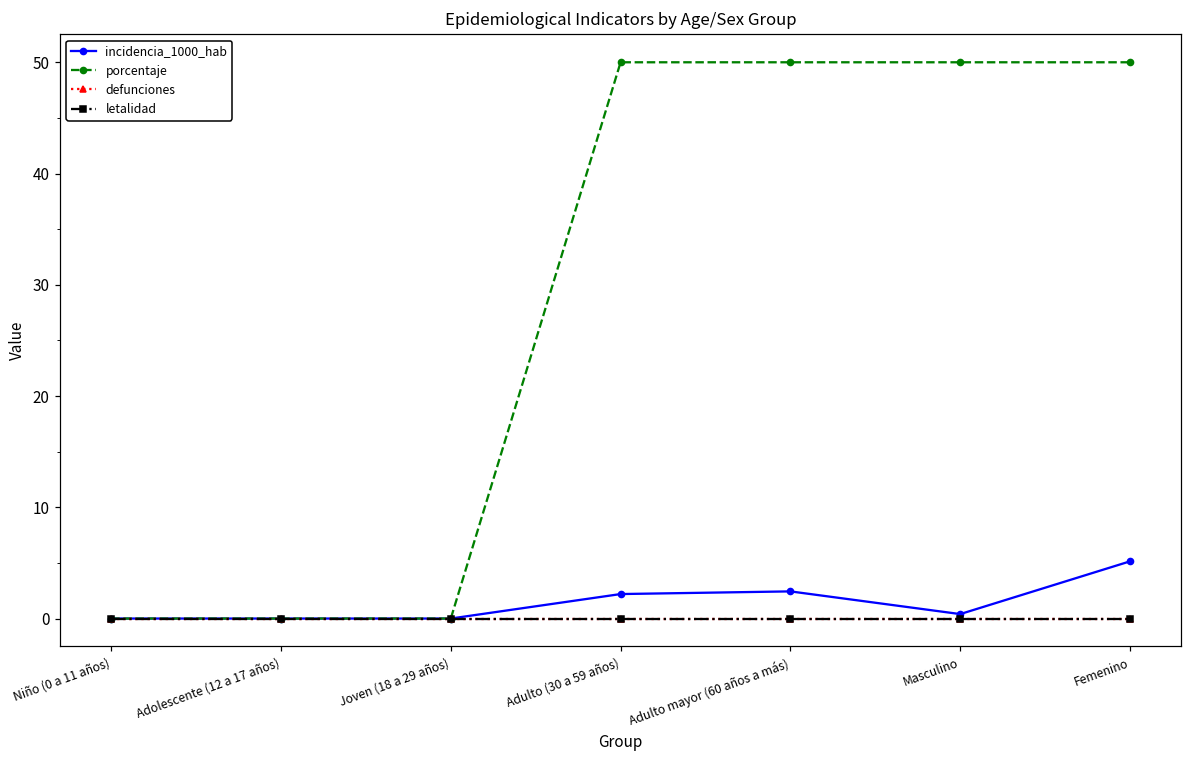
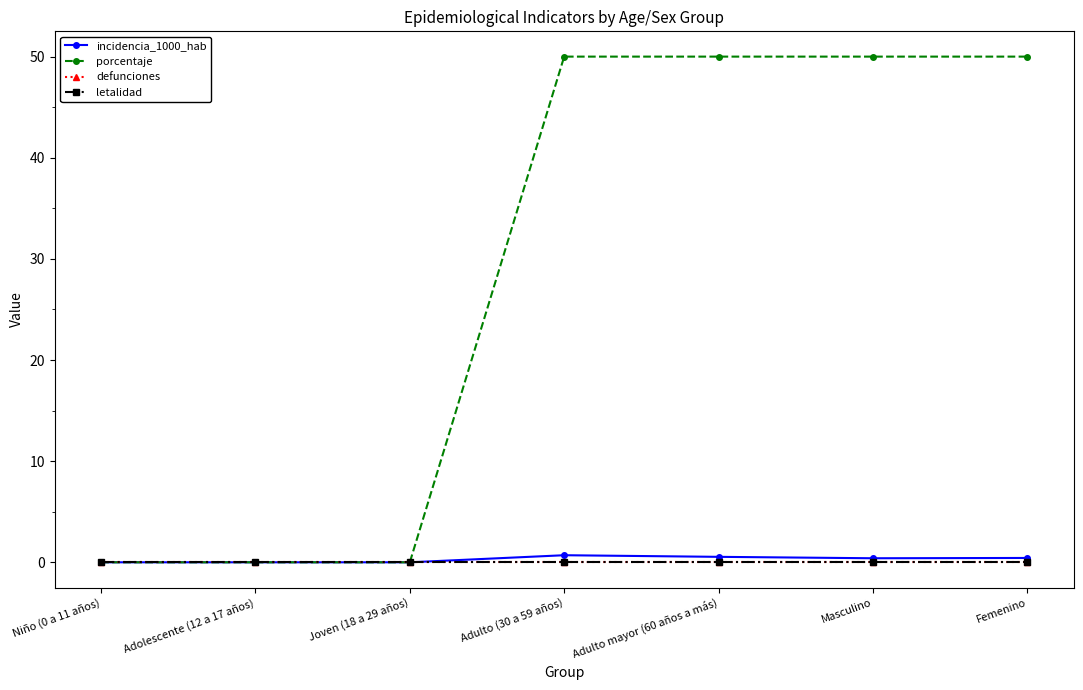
incidencia_1000_hab, Adulto (30 a 59 años): 2.2 -> 0.7
incidencia_1000_hab, Adulto mayor (60 años a más): 2.4 -> 0.5
incidencia_1000_hab, Femenino: 5.1 -> 0.4
